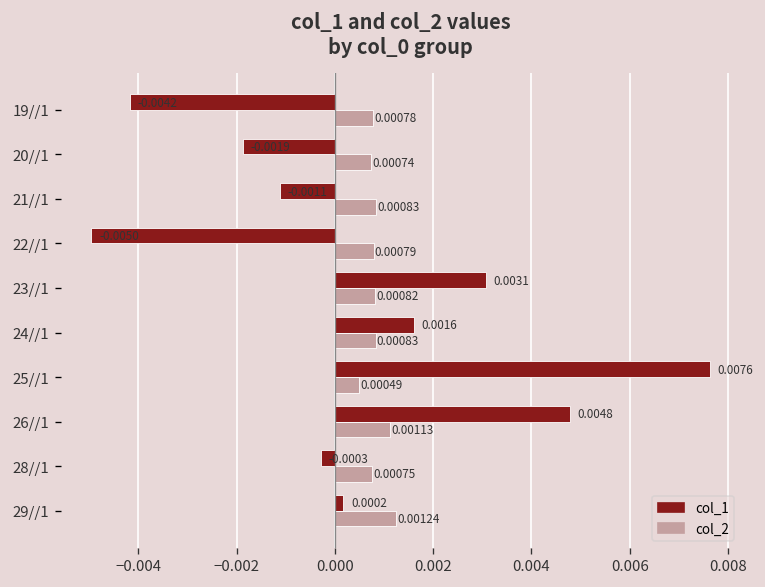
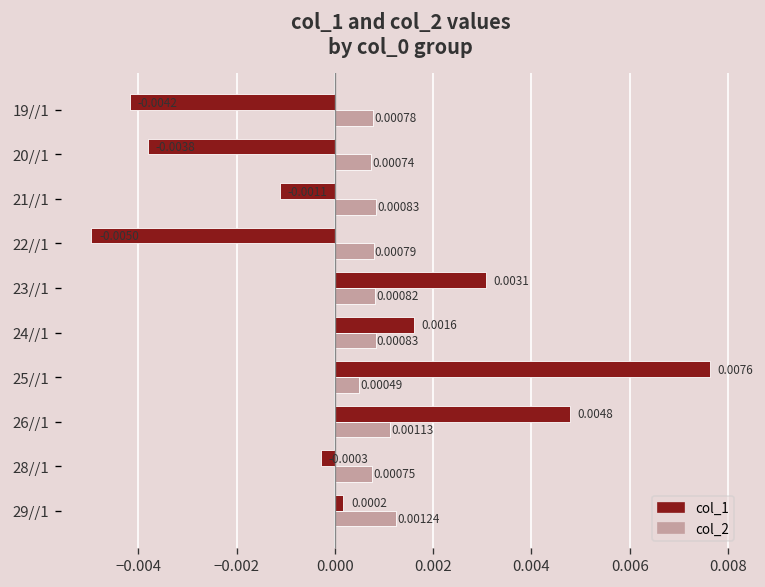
col_1, 20//1: -0.0019 -> -0.0038
